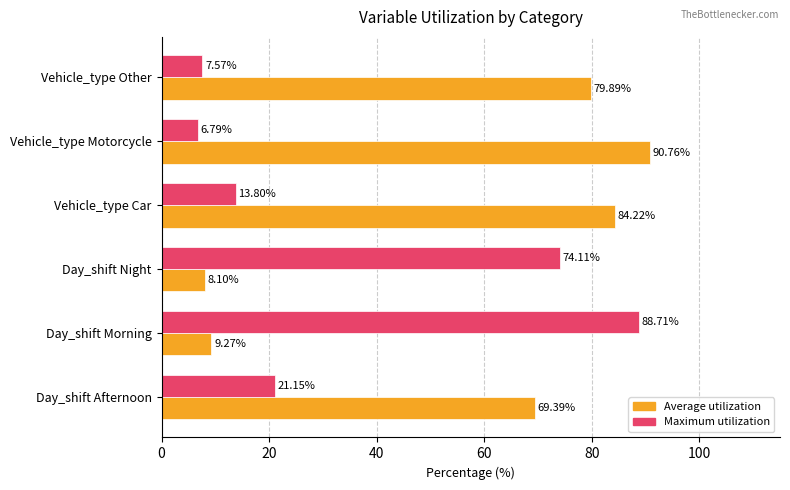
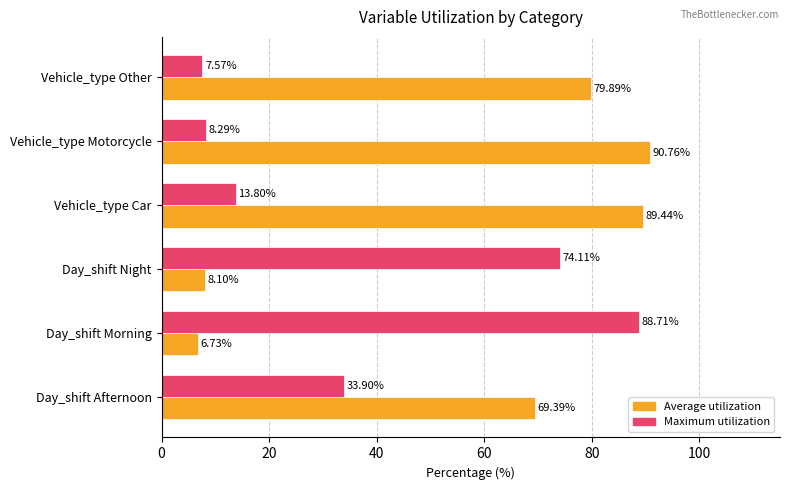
Maximum utilization, Vehicle_type Motorcycle: 6.79% -> 8.29%
Average utilization, Vehicle_type Car: 84.22% -> 89.44%
Average utilization, Day_shift Morning: 9.27% -> 6.73%
Maximum utilization, Day_shift Afternoon: 21.15% -> 33.90%
